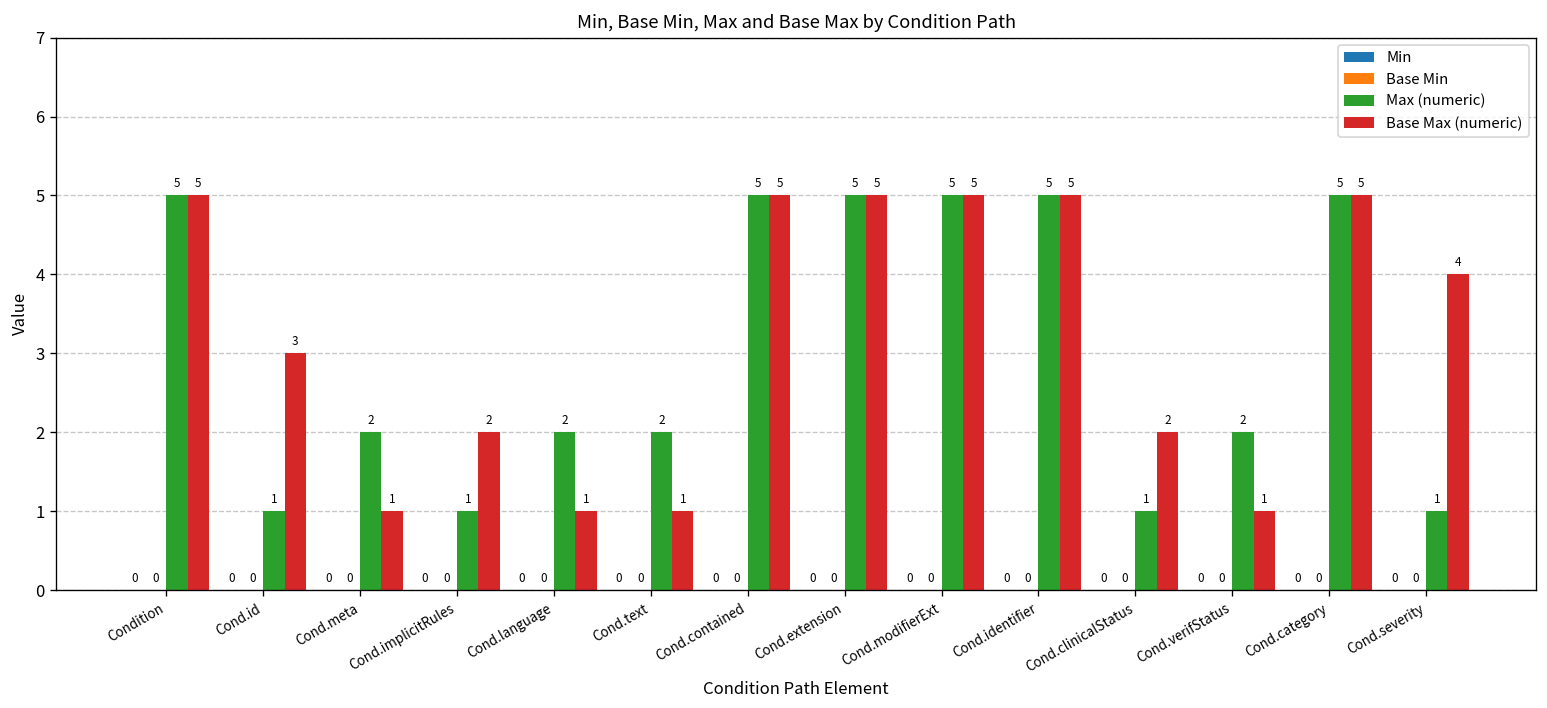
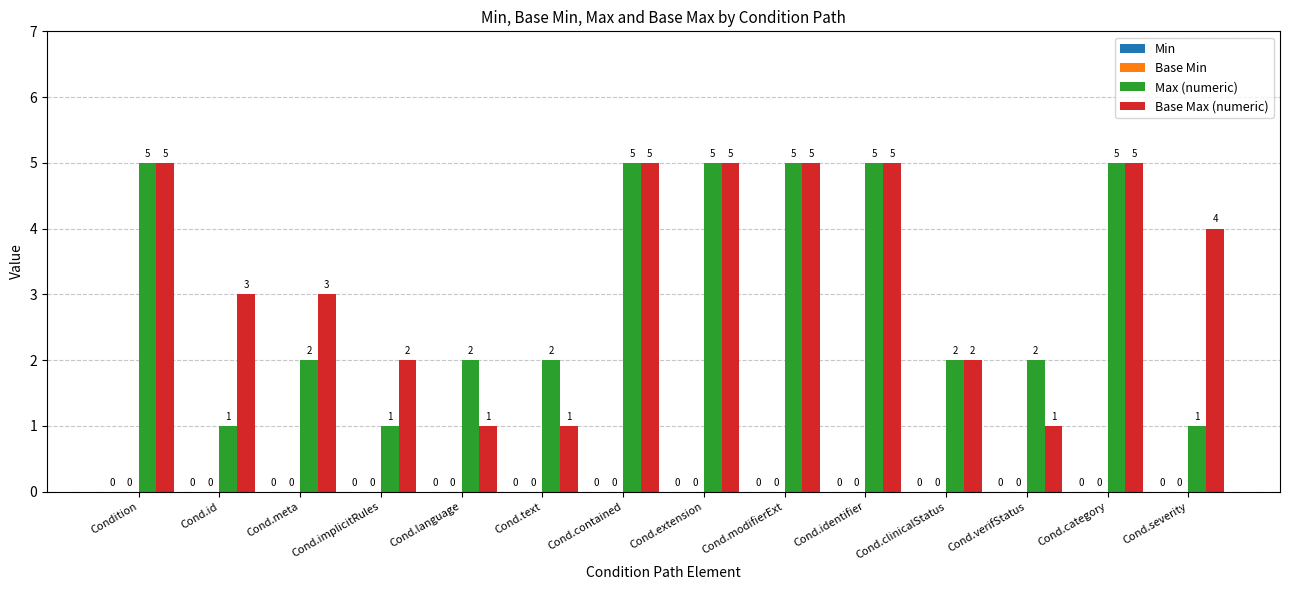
Base Max (numeric), Cond.meta: 1 -> 3
Max (numeric), Cond.clinicalStatus: 1 -> 2
